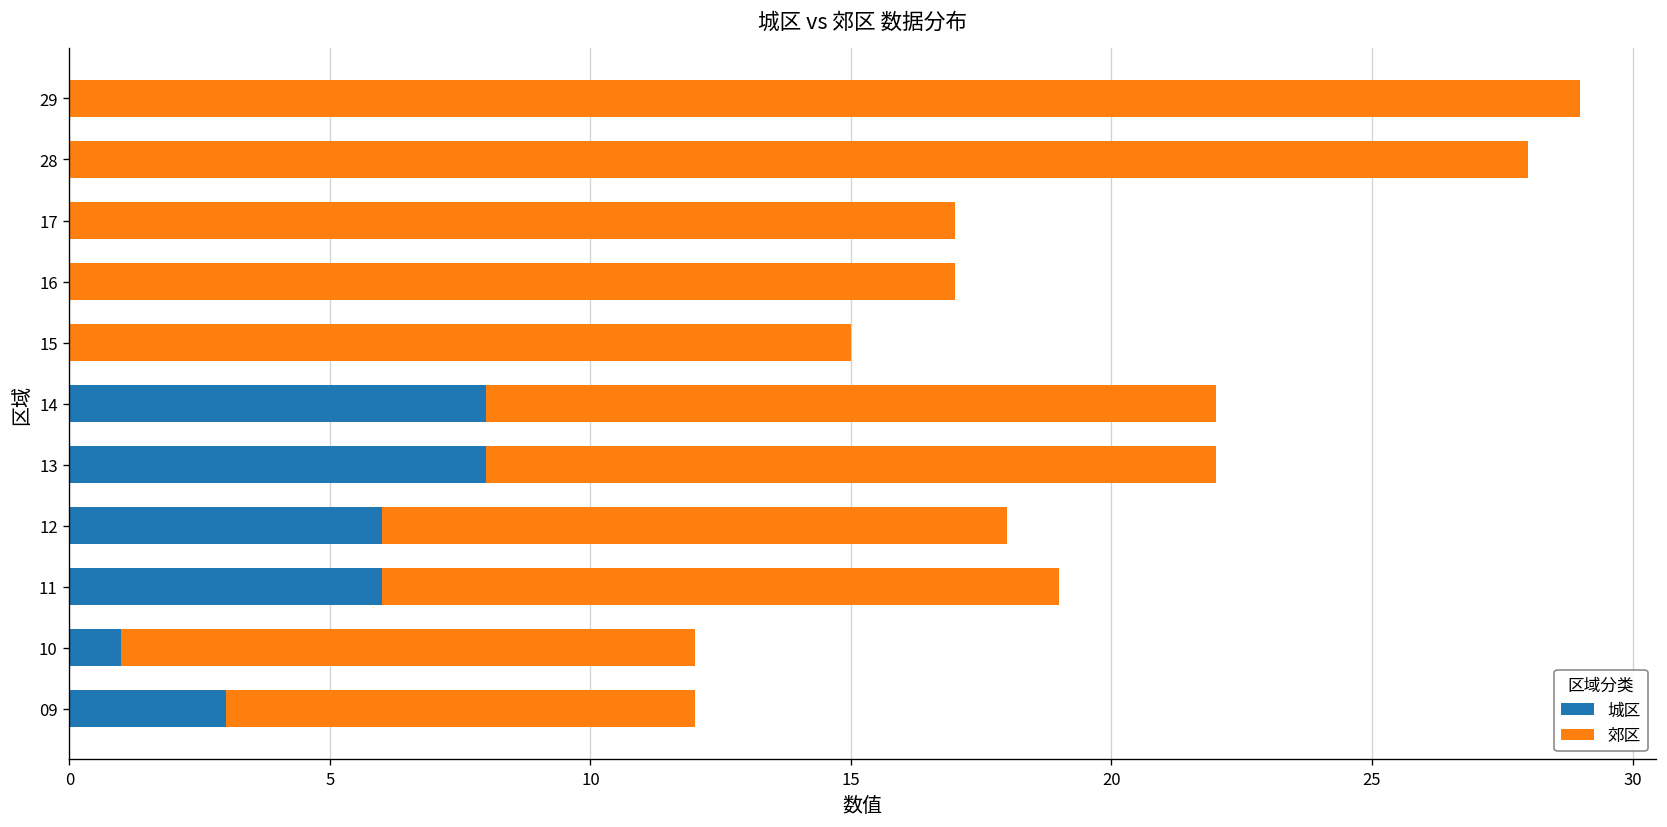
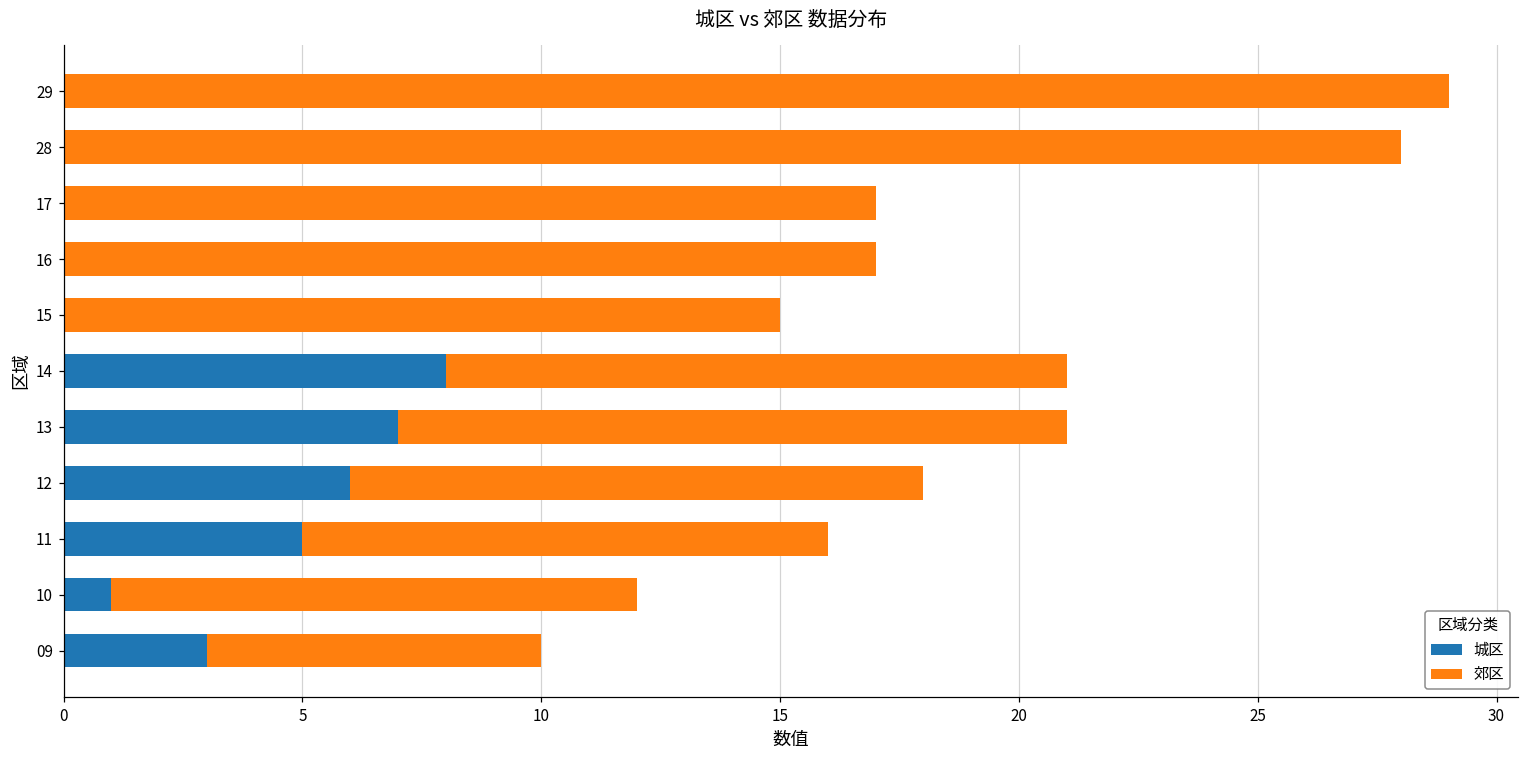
郊区, 14: 14 -> 13
城区, 13: 8 -> 7
城区, 11: 6 -> 5
郊区, 11: 13 -> 11
郊区, 09: 9 -> 7
